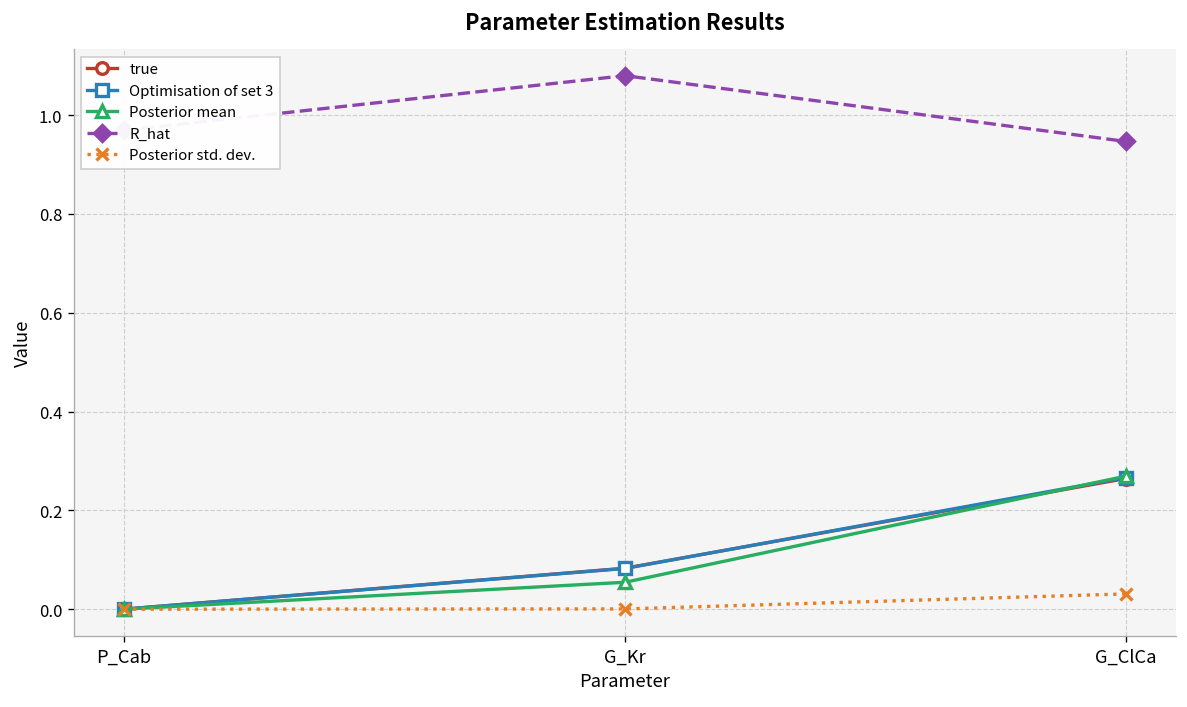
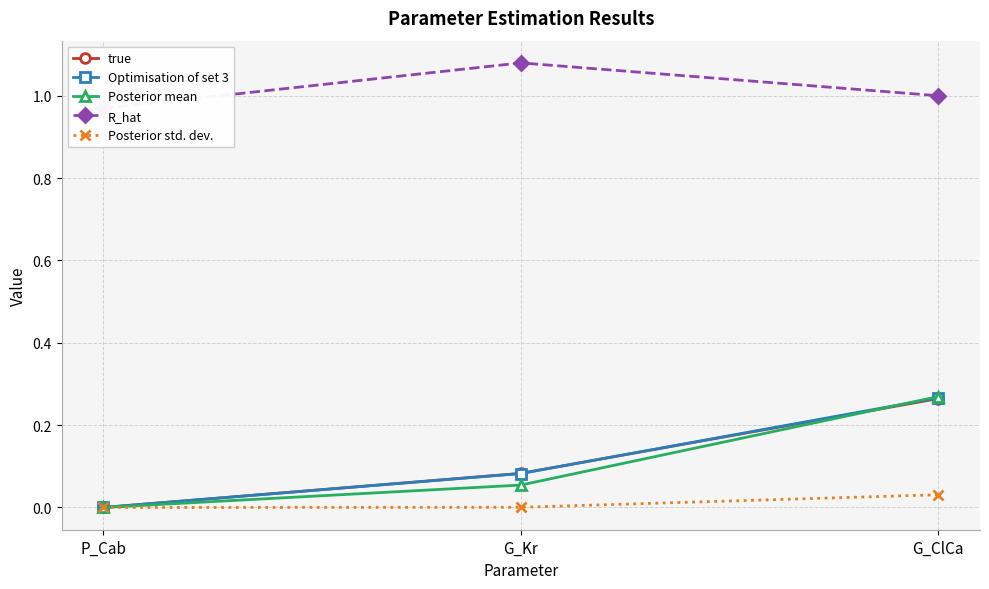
R_hat, G_ClCa: 0.95 -> 1.00
